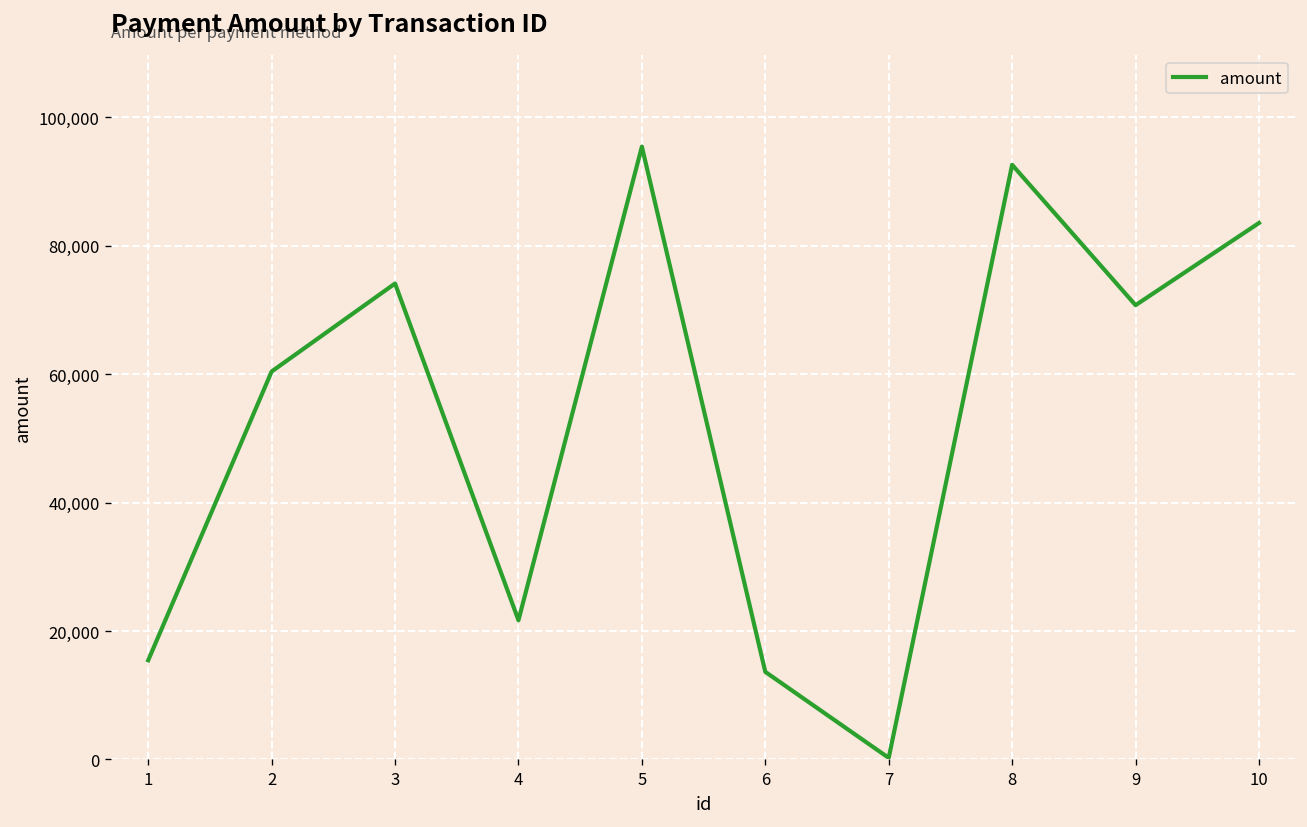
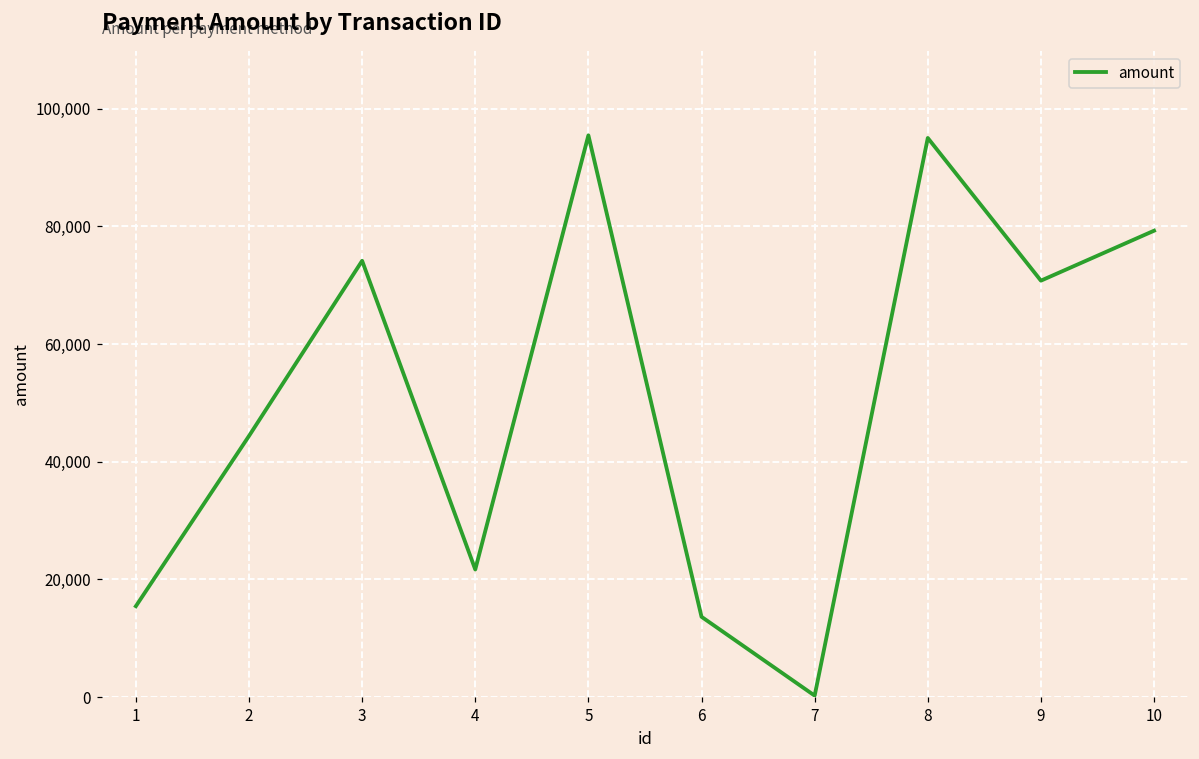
2: 60,000 -> 44,000
8: 93,000 -> 95,000
10: 84,000 -> 79,000
